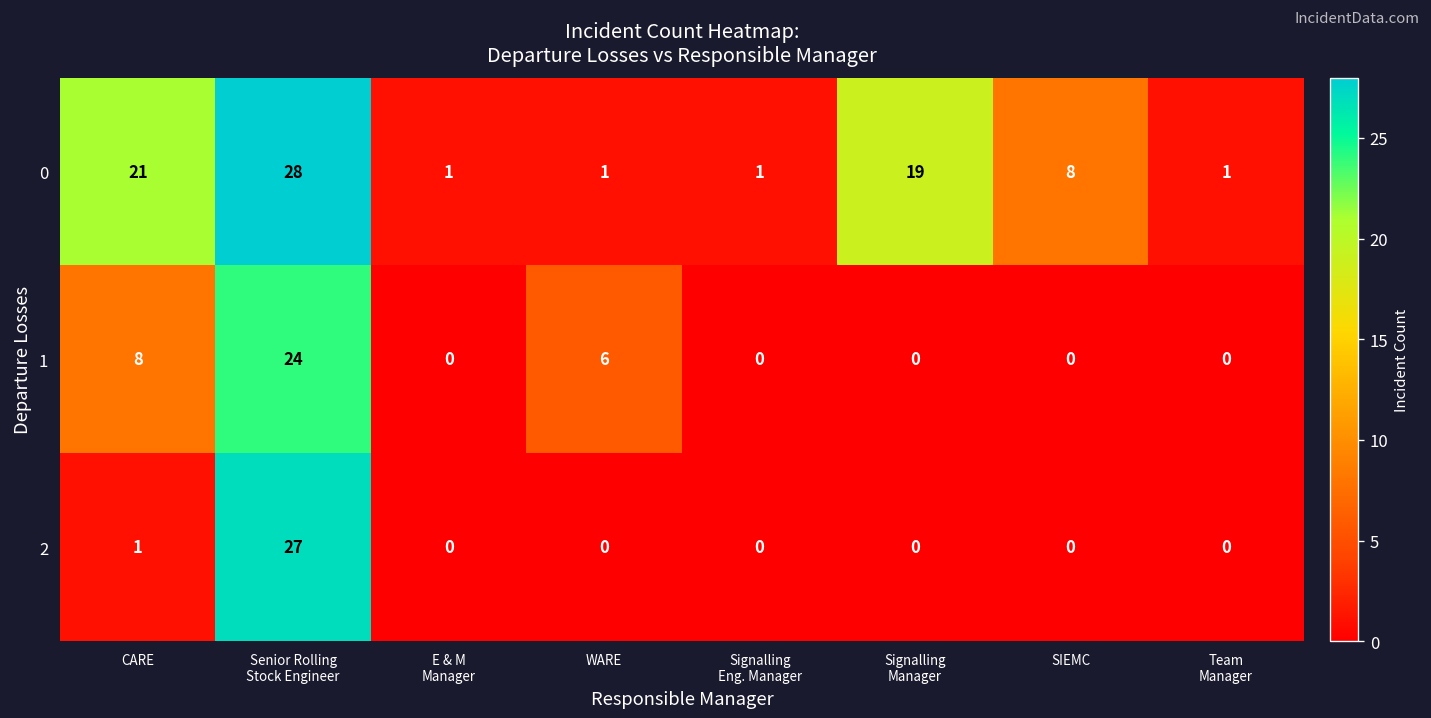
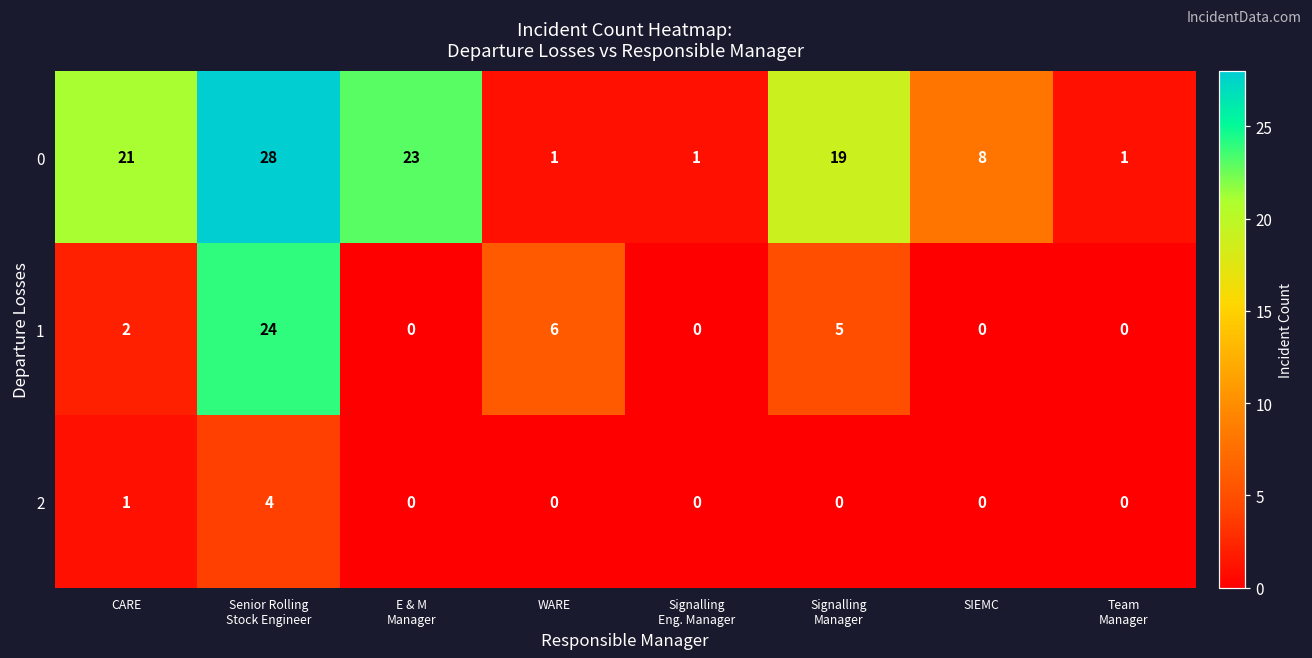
0, E & M Manager: 1 -> 23
1, CARE: 8 -> 2
1, Signalling Manager: 0 -> 5
2, Senior Rolling Stock Engineer: 27 -> 4
